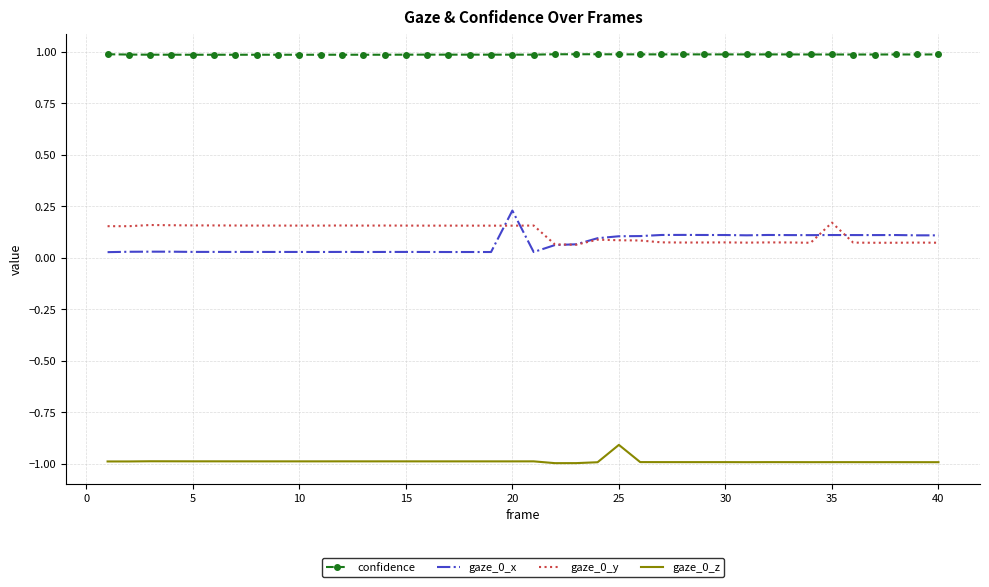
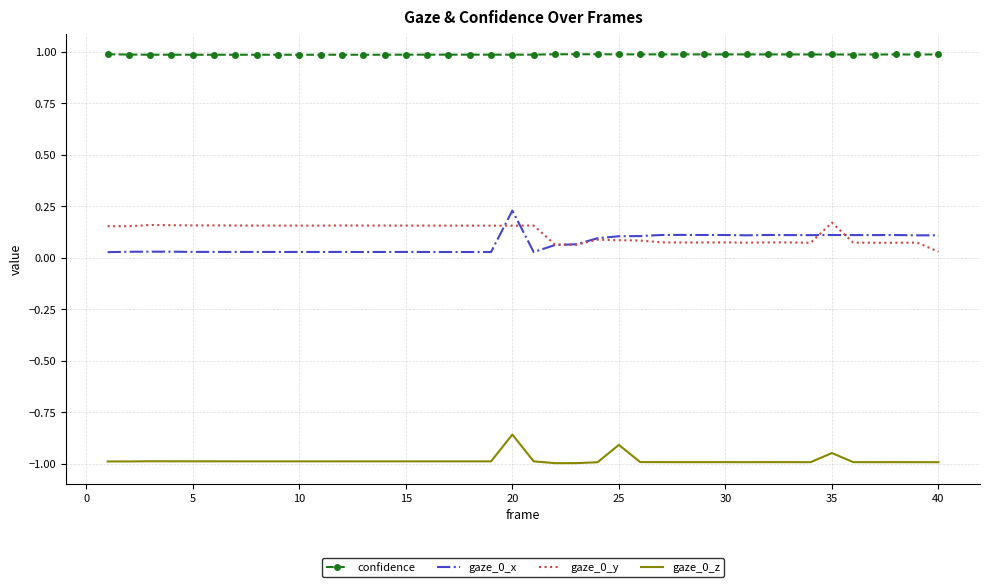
gaze_0_z, 20: -0.99 -> -0.86
gaze_0_z, 35: -0.99 -> -0.95
gaze_0_y, 40: 0.07 -> 0.03
